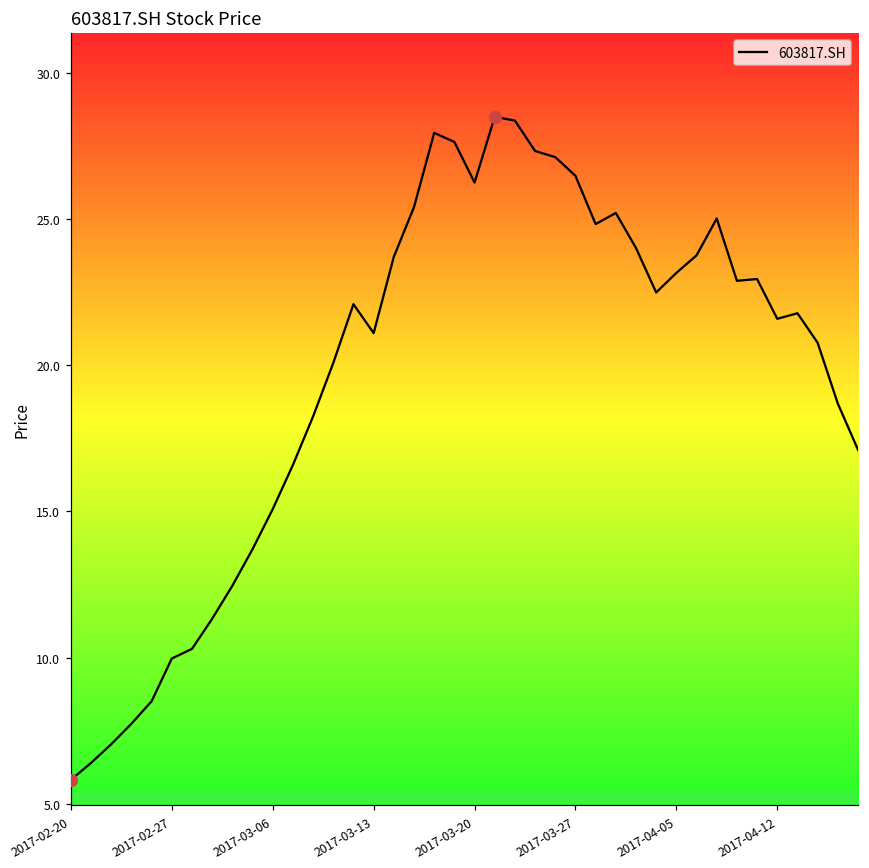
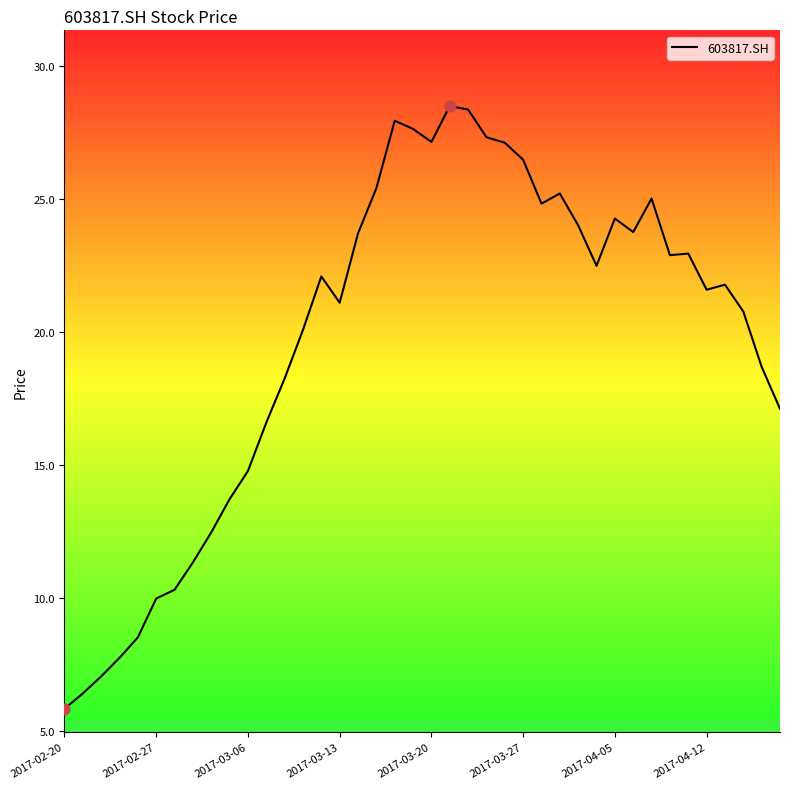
603817.SH, 2017-03-06: 15.1 -> 14.8
603817.SH, 2017-03-20: 26.3 -> 27.2
603817.SH, 2017-04-05: 23.2 -> 24.3
